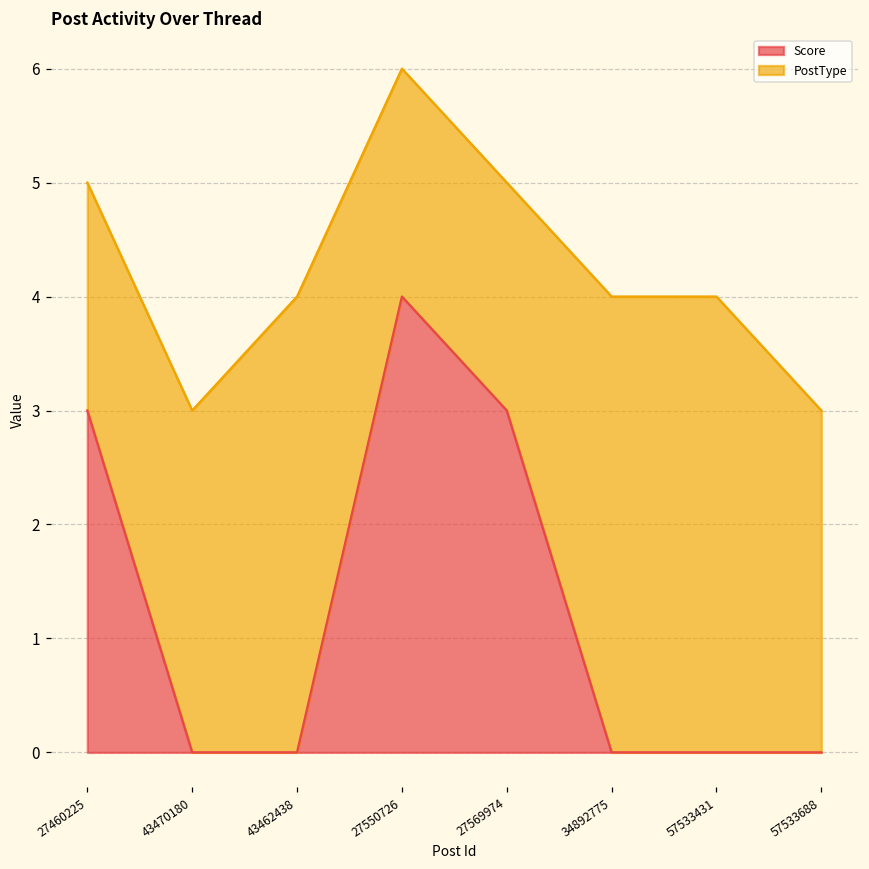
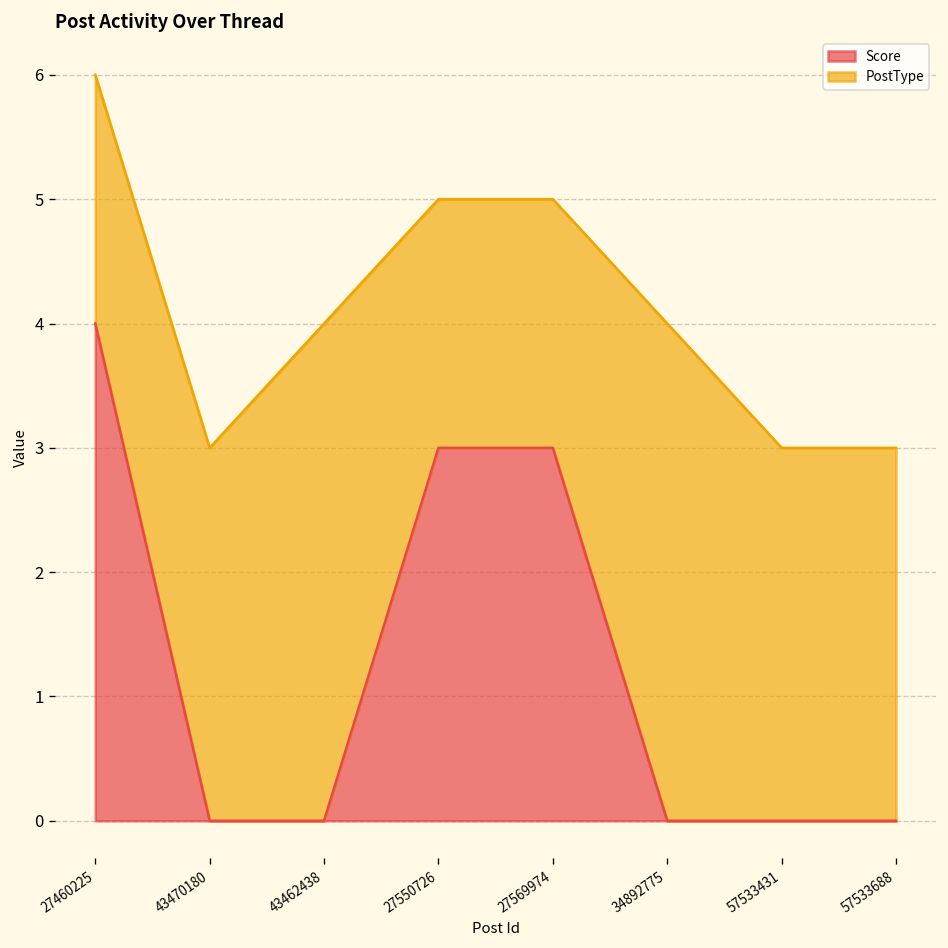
Score, 27460225: 3 -> 4
Score, 27550726: 4 -> 3
PostType, 57533431: 4 -> 3
